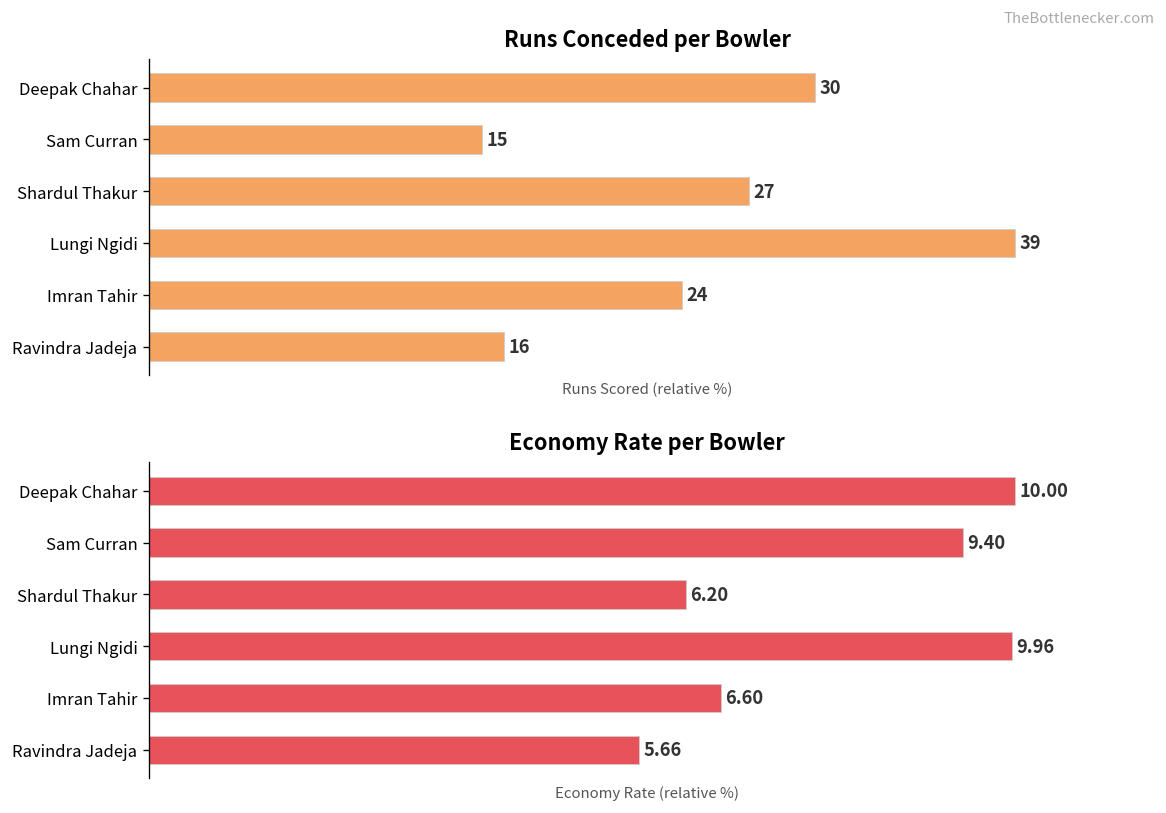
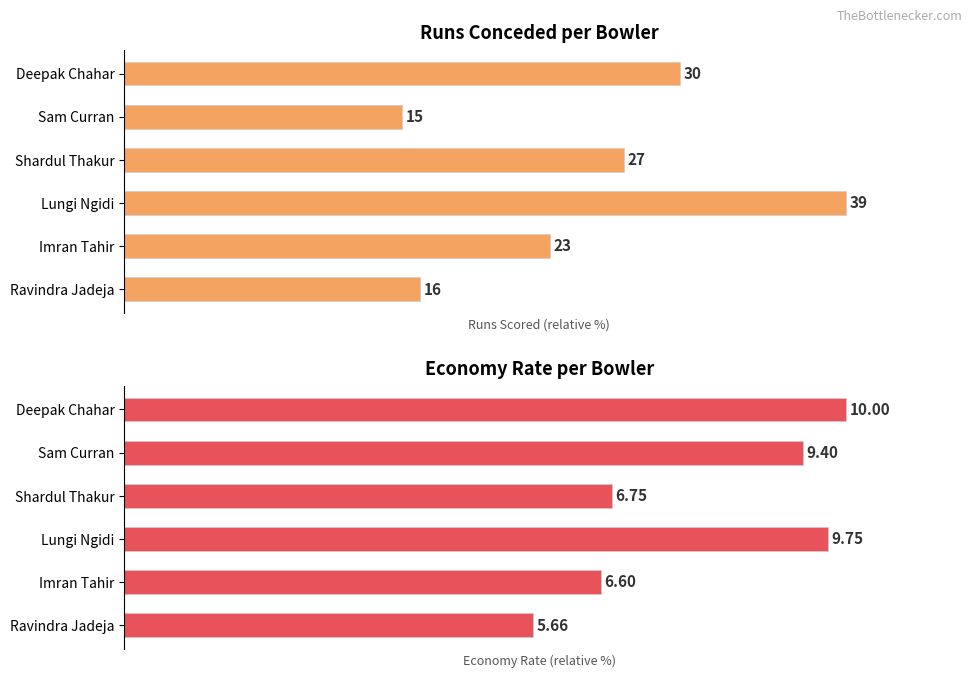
Runs Conceded per Bowler, Imran Tahir: 24 -> 23
Economy Rate per Bowler, Shardul Thakur: 6.20 -> 6.75
Economy Rate per Bowler, Lungi Ngidi: 9.96 -> 9.75
